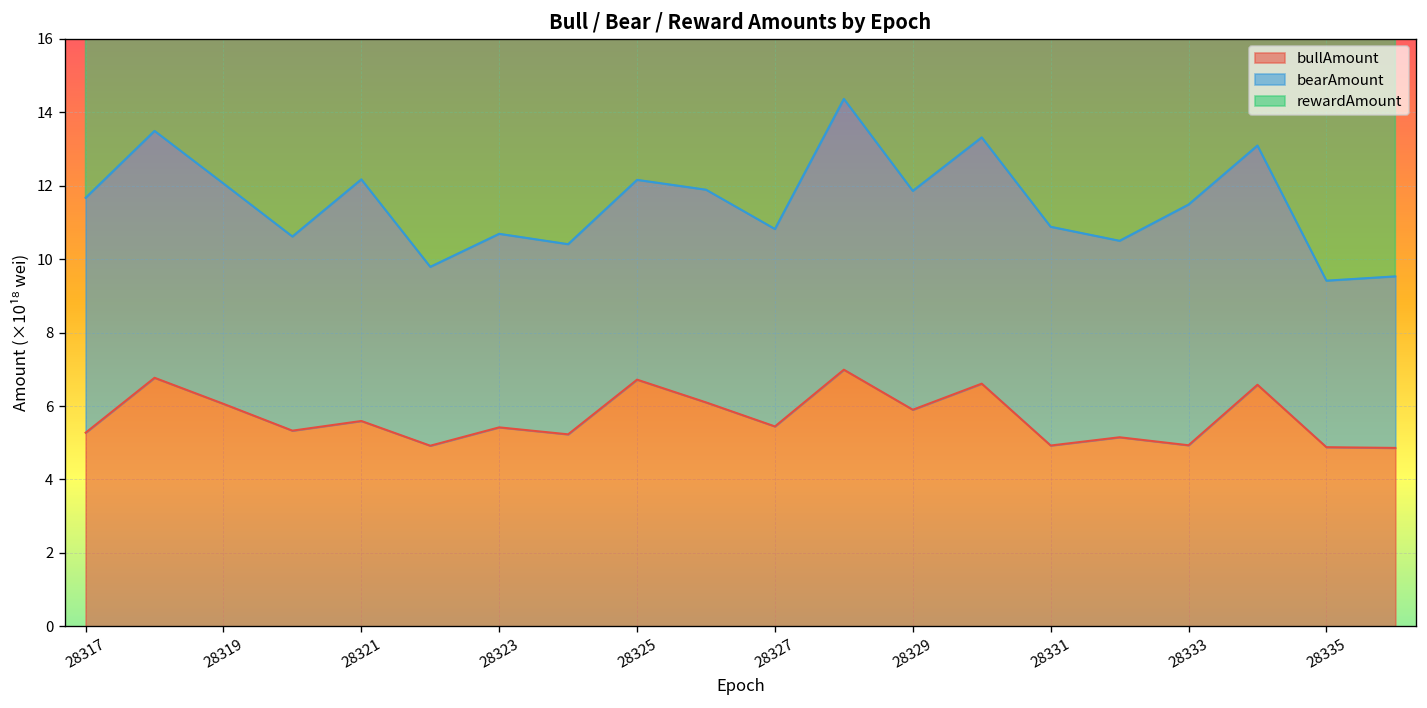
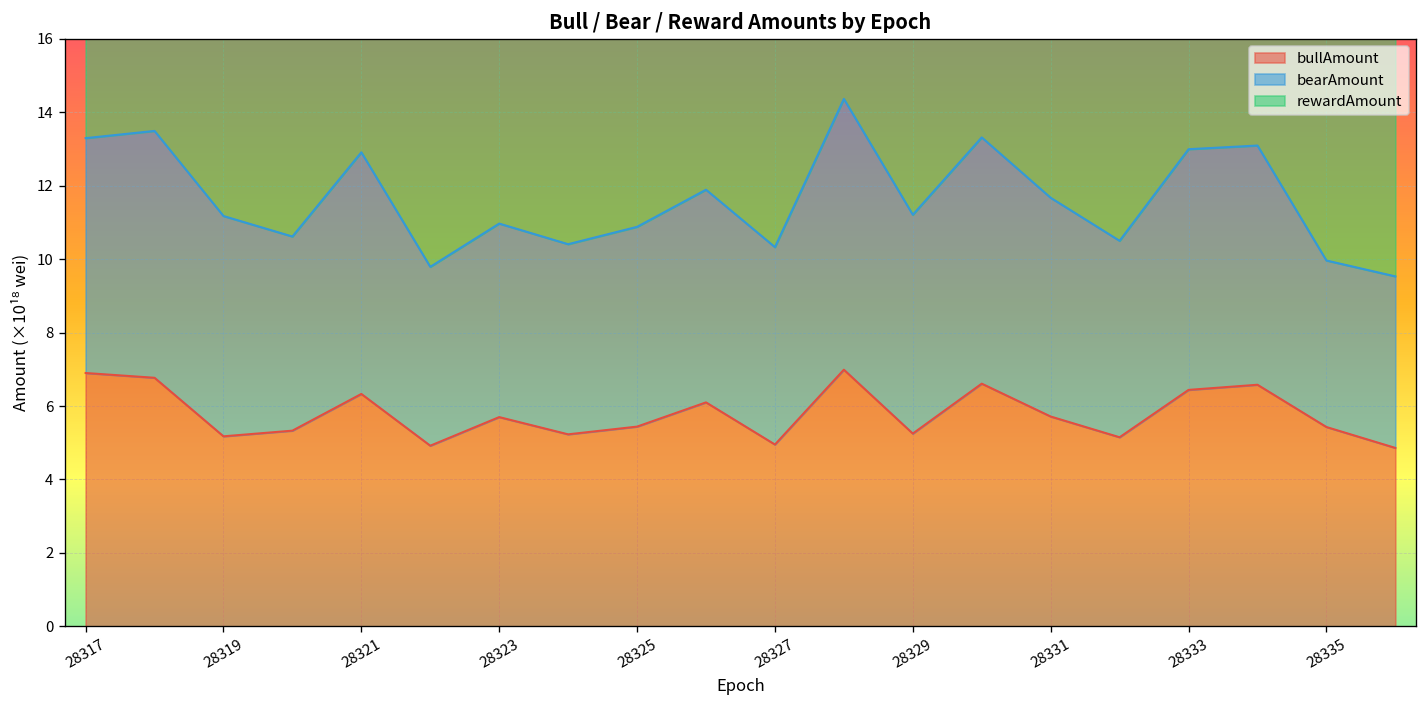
bullAmount, 28317: 5.3 -> 6.9
bullAmount, 28319: 6.1 -> 5.2
bullAmount, 28321: 5.6 -> 6.3
bullAmount, 28323: 5.4 -> 5.7
bullAmount, 28325: 6.7 -> 5.4
bullAmount, 28327: 5.4 -> 5.0
bullAmount, 28329: 5.9 -> 5.3
bullAmount, 28331: 4.9 -> 5.7
bullAmount, 28333: 4.9 -> 6.4
bullAmount, 28335: 4.9 -> 5.4
